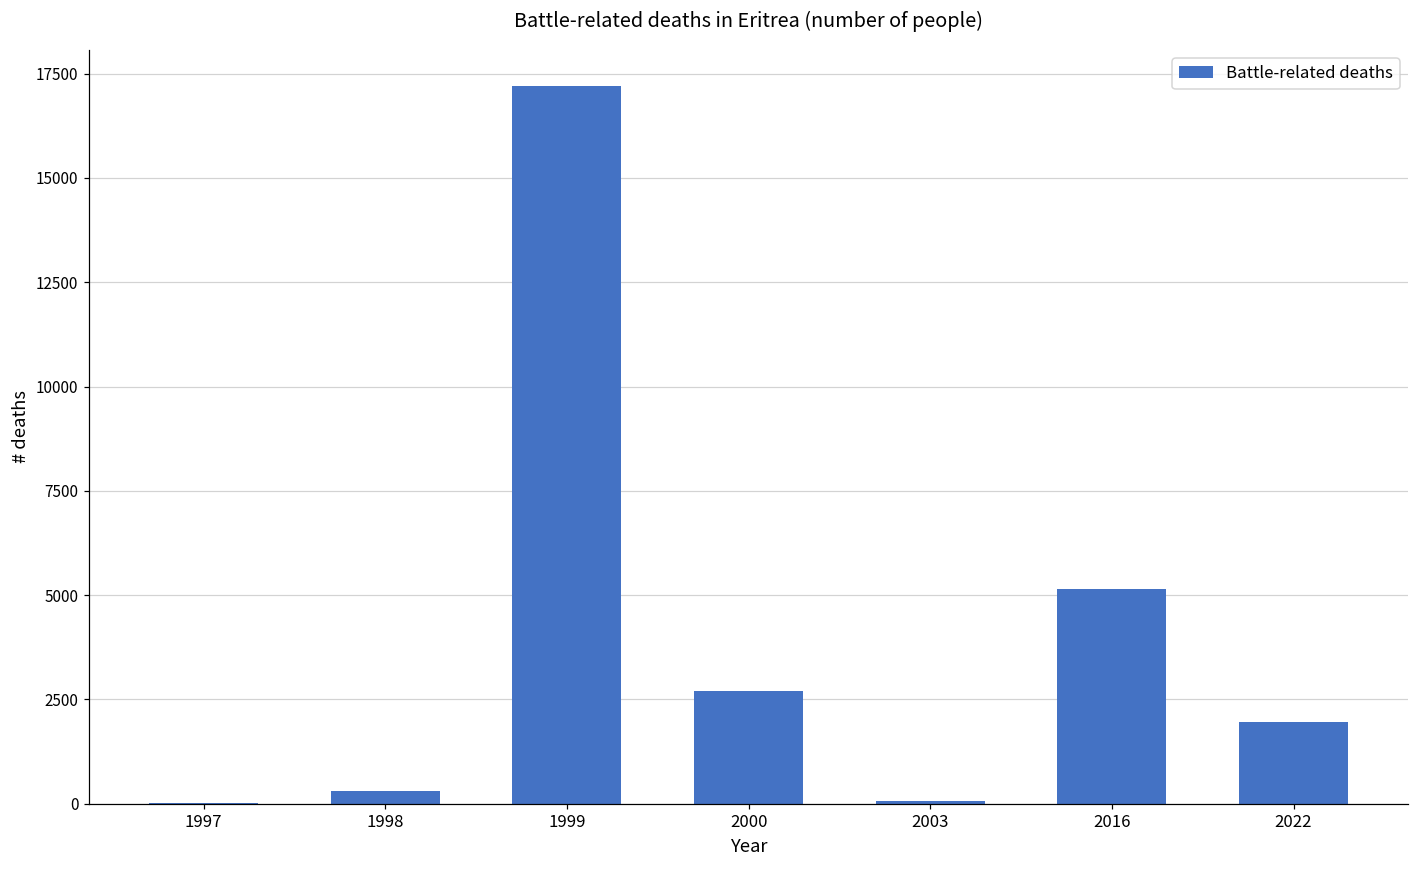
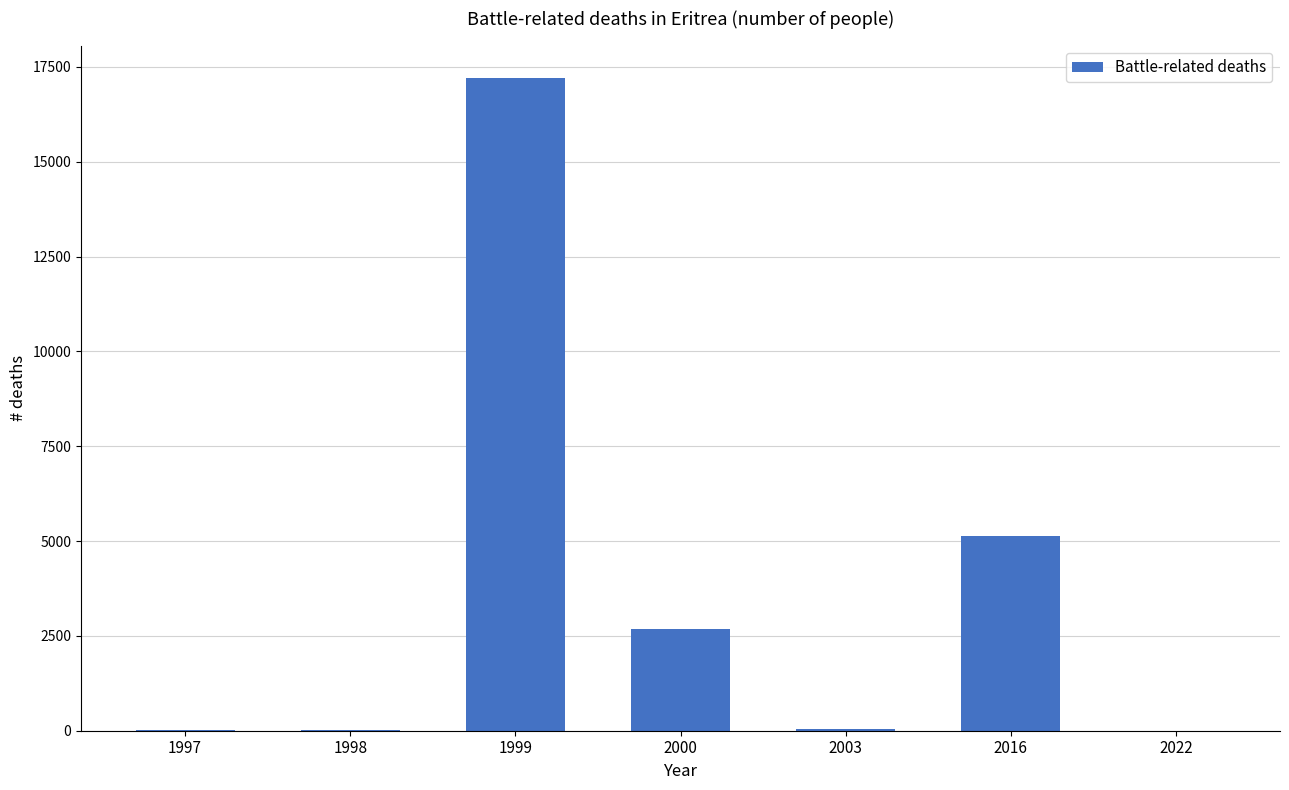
1998: 300 -> 0
2022: 2000 -> 0
